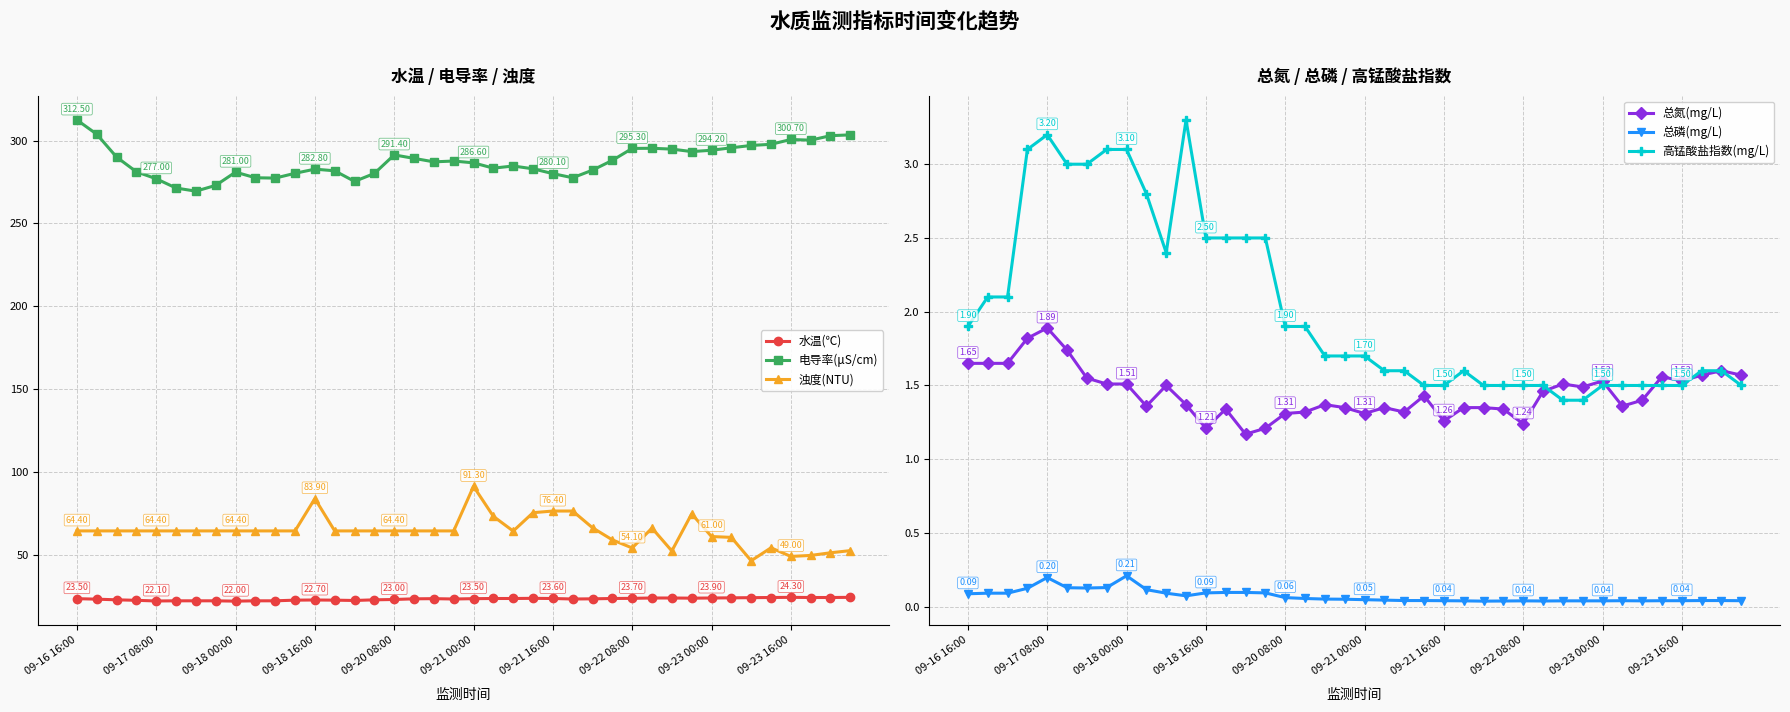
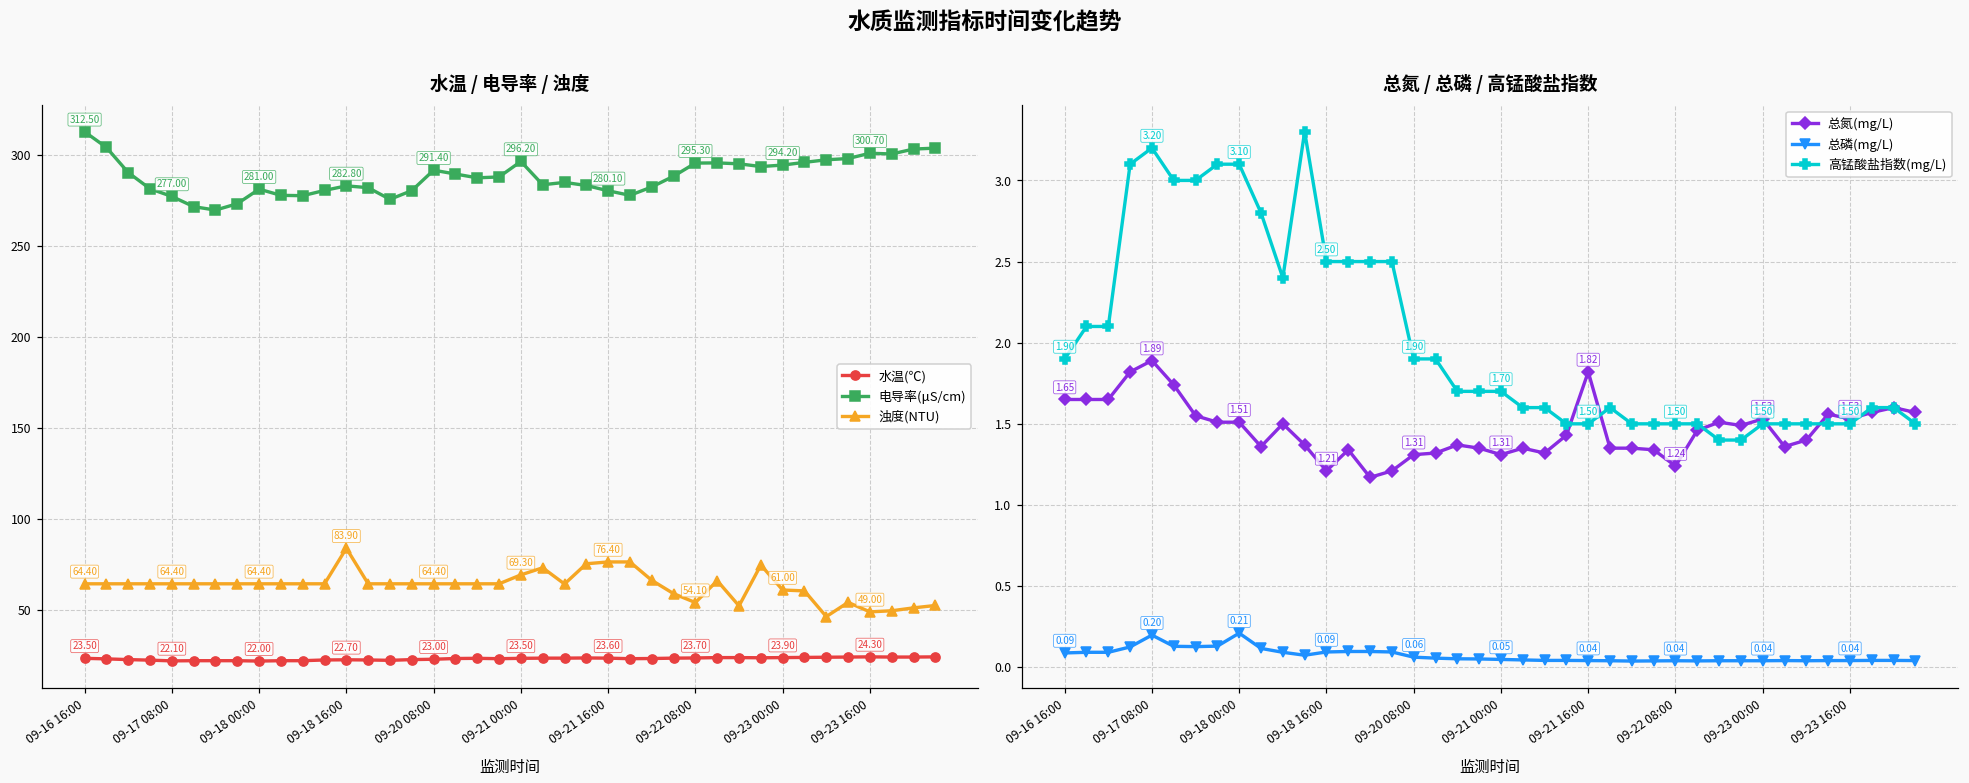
水温 / 电导率 / 浊度, 电导率(μS/cm), 09-21 00:00: 286.60 -> 296.20
水温 / 电导率 / 浊度, 浊度(NTU), 09-21 00:00: 91.30 -> 69.30
总氮 / 总磷 / 高锰酸盐指数, 总氮(mg/L), 09-21 16:00: 1.26 -> 1.82
